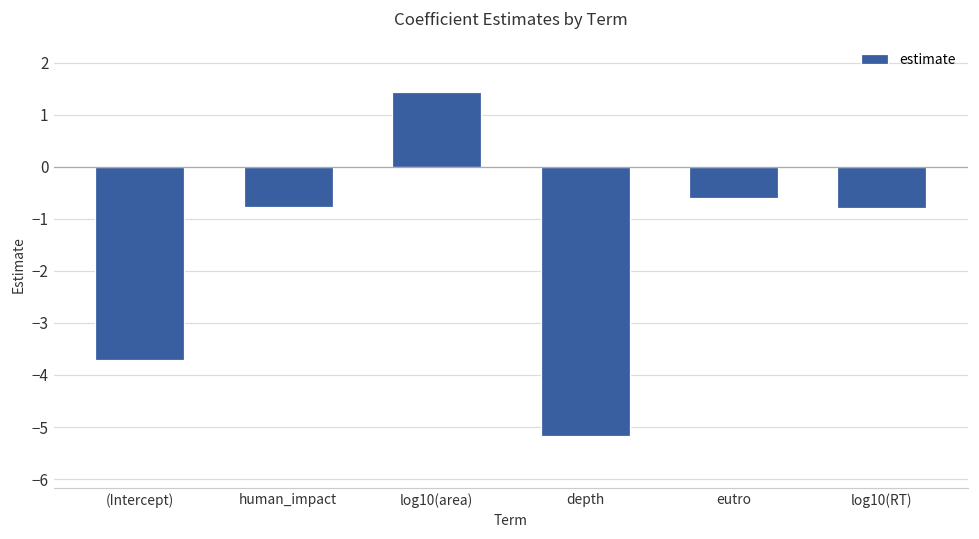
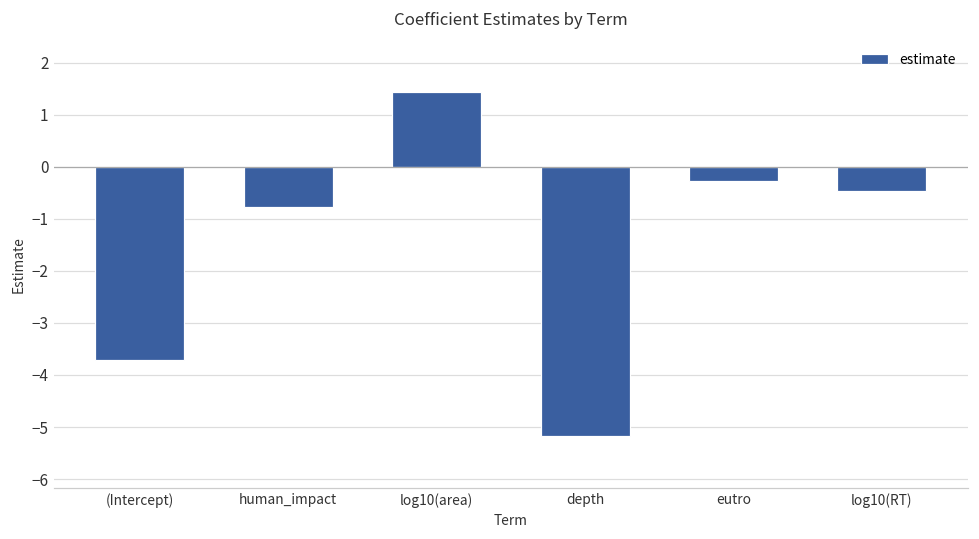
eutro: -0.6 -> -0.3
log10(RT): -0.8 -> -0.5
